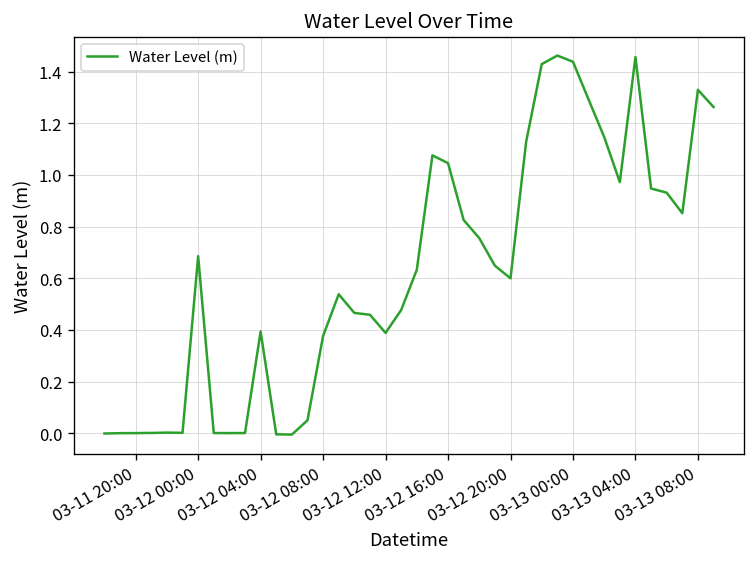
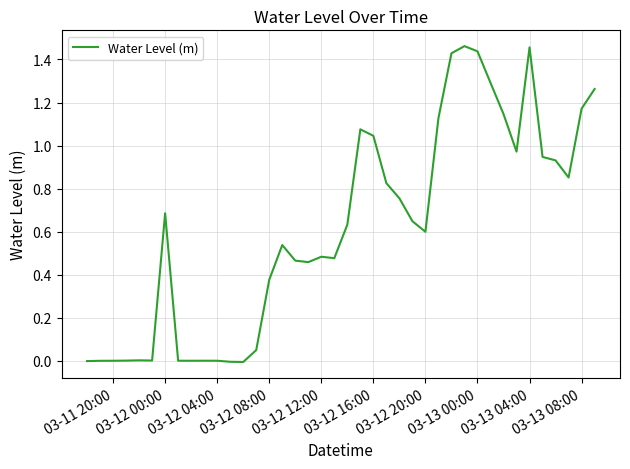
03-12 04:00: 0.39 -> 0.00
03-12 12:00: 0.39 -> 0.48
03-13 08:00: 1.33 -> 1.17
